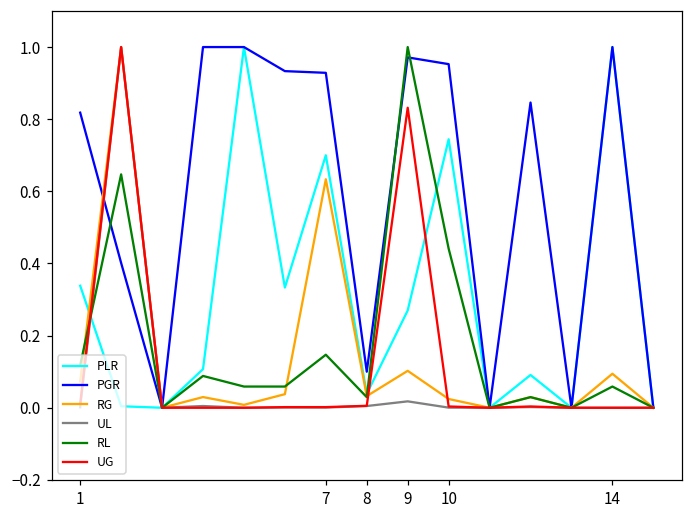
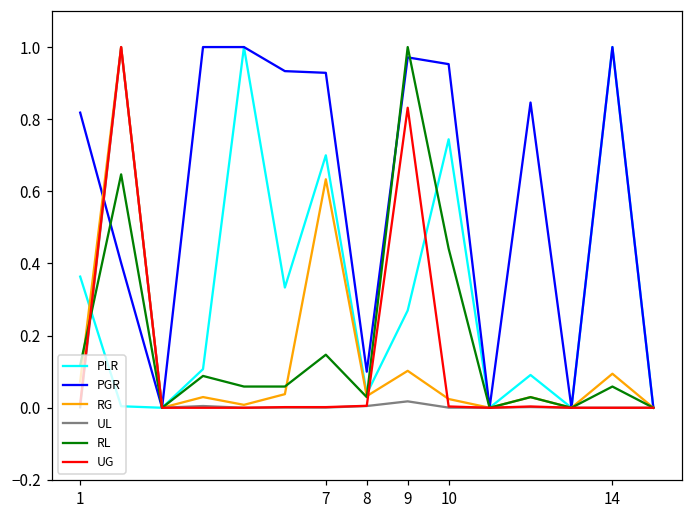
PLR, 1: 0.34 -> 0.36
